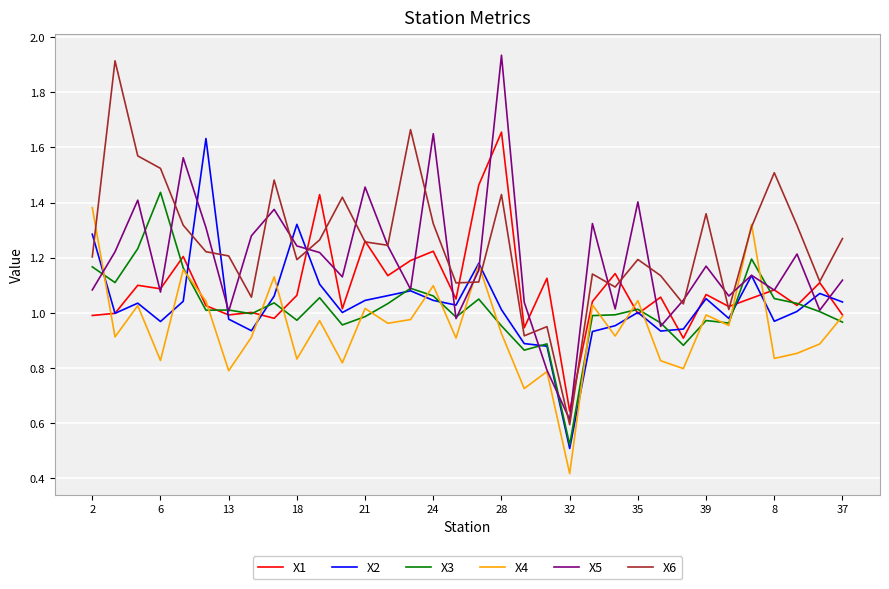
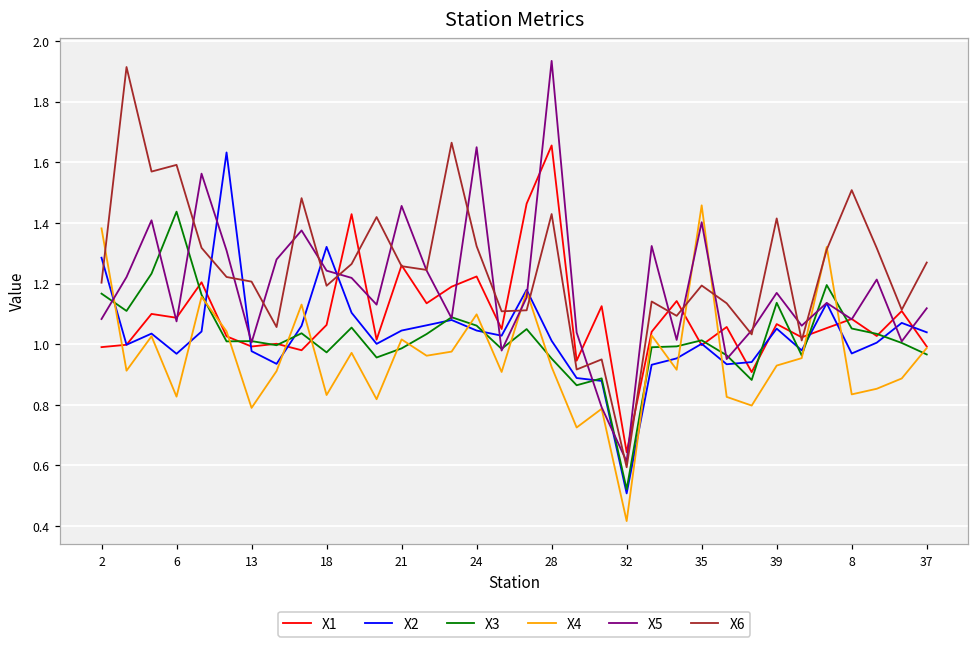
X6, 6: 1.52 -> 1.59
X4, 35: 1.04 -> 1.46
X3, 39: 0.97 -> 1.14
X4, 39: 0.99 -> 0.93
X6, 39: 1.36 -> 1.41
